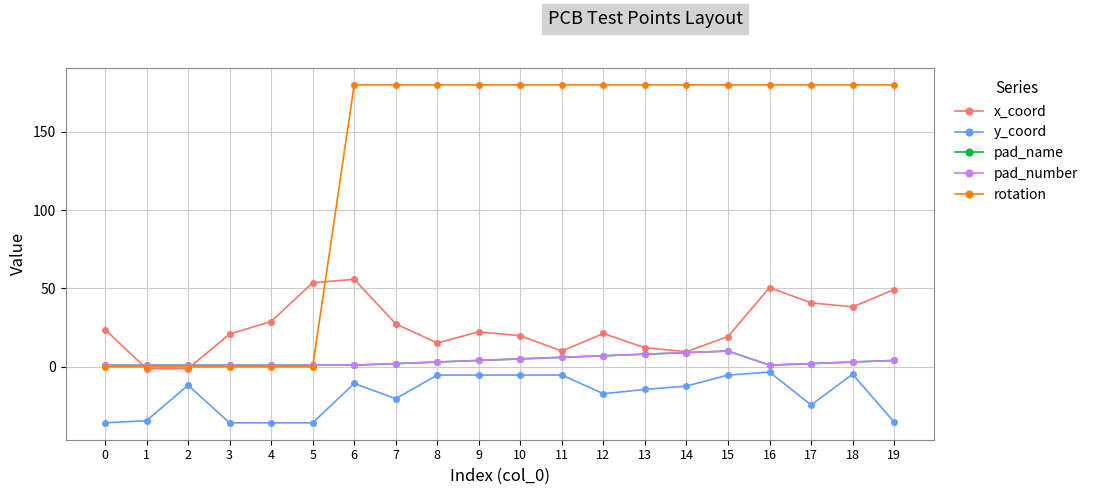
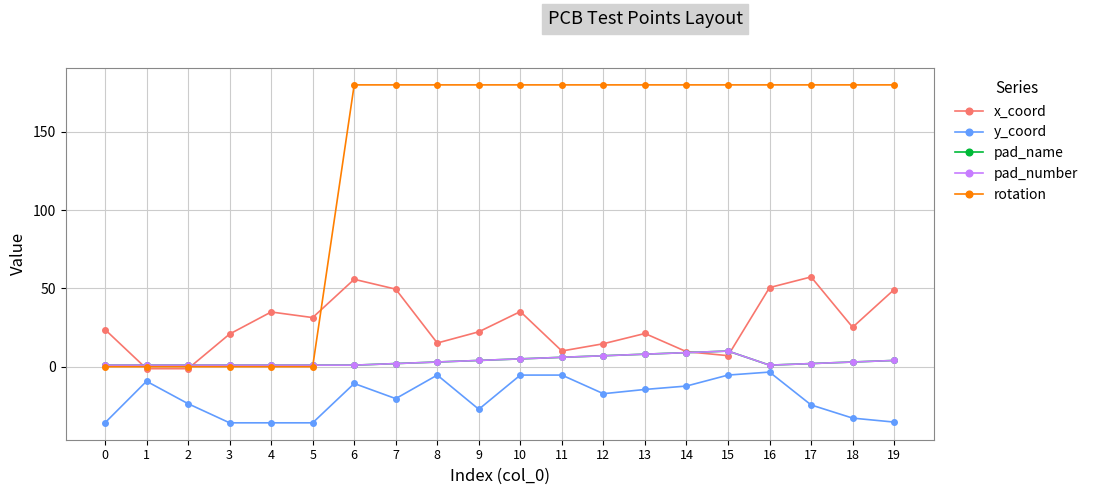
y_coord, 1: -34 -> -9
y_coord, 2: -12 -> -24
x_coord, 4: 29 -> 35
x_coord, 5: 54 -> 31
x_coord, 7: 27 -> 50
y_coord, 9: -5 -> -27
x_coord, 10: 20 -> 35
x_coord, 12: 21 -> 15
x_coord, 13: 12 -> 21
x_coord, 15: 19 -> 7
x_coord, 17: 41 -> 57
x_coord, 18: 38 -> 25
y_coord, 18: -5 -> -33
